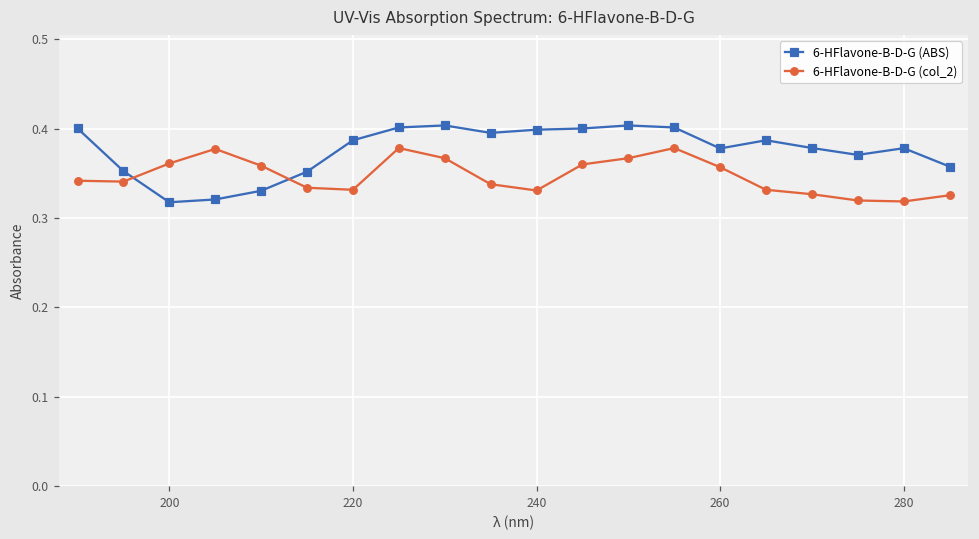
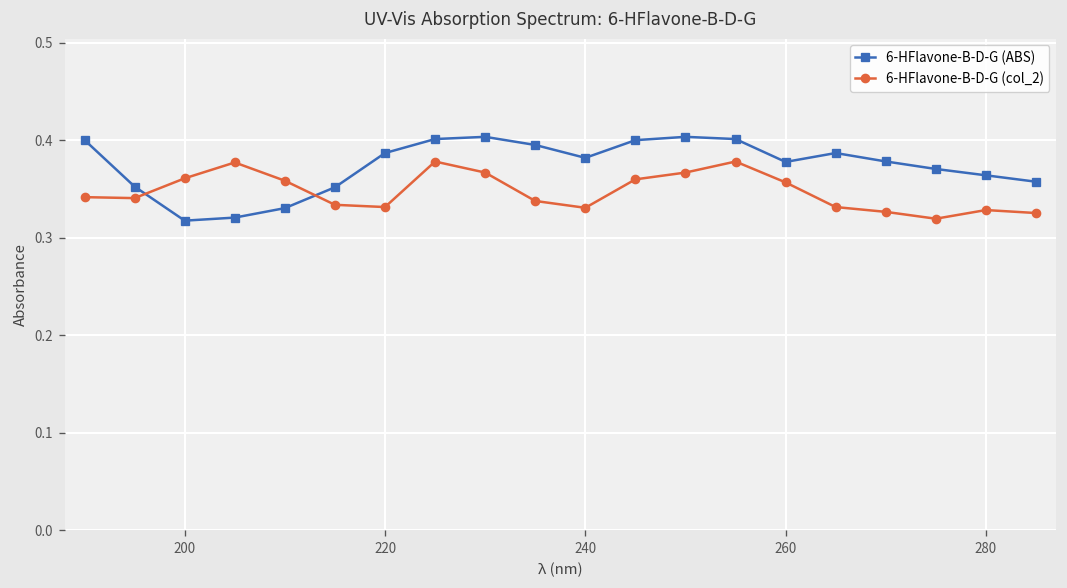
6-HFlavone-B-D-G (ABS), 240: 0.40 -> 0.38
6-HFlavone-B-D-G (ABS), 280: 0.38 -> 0.36
6-HFlavone-B-D-G (col_2), 280: 0.32 -> 0.33
